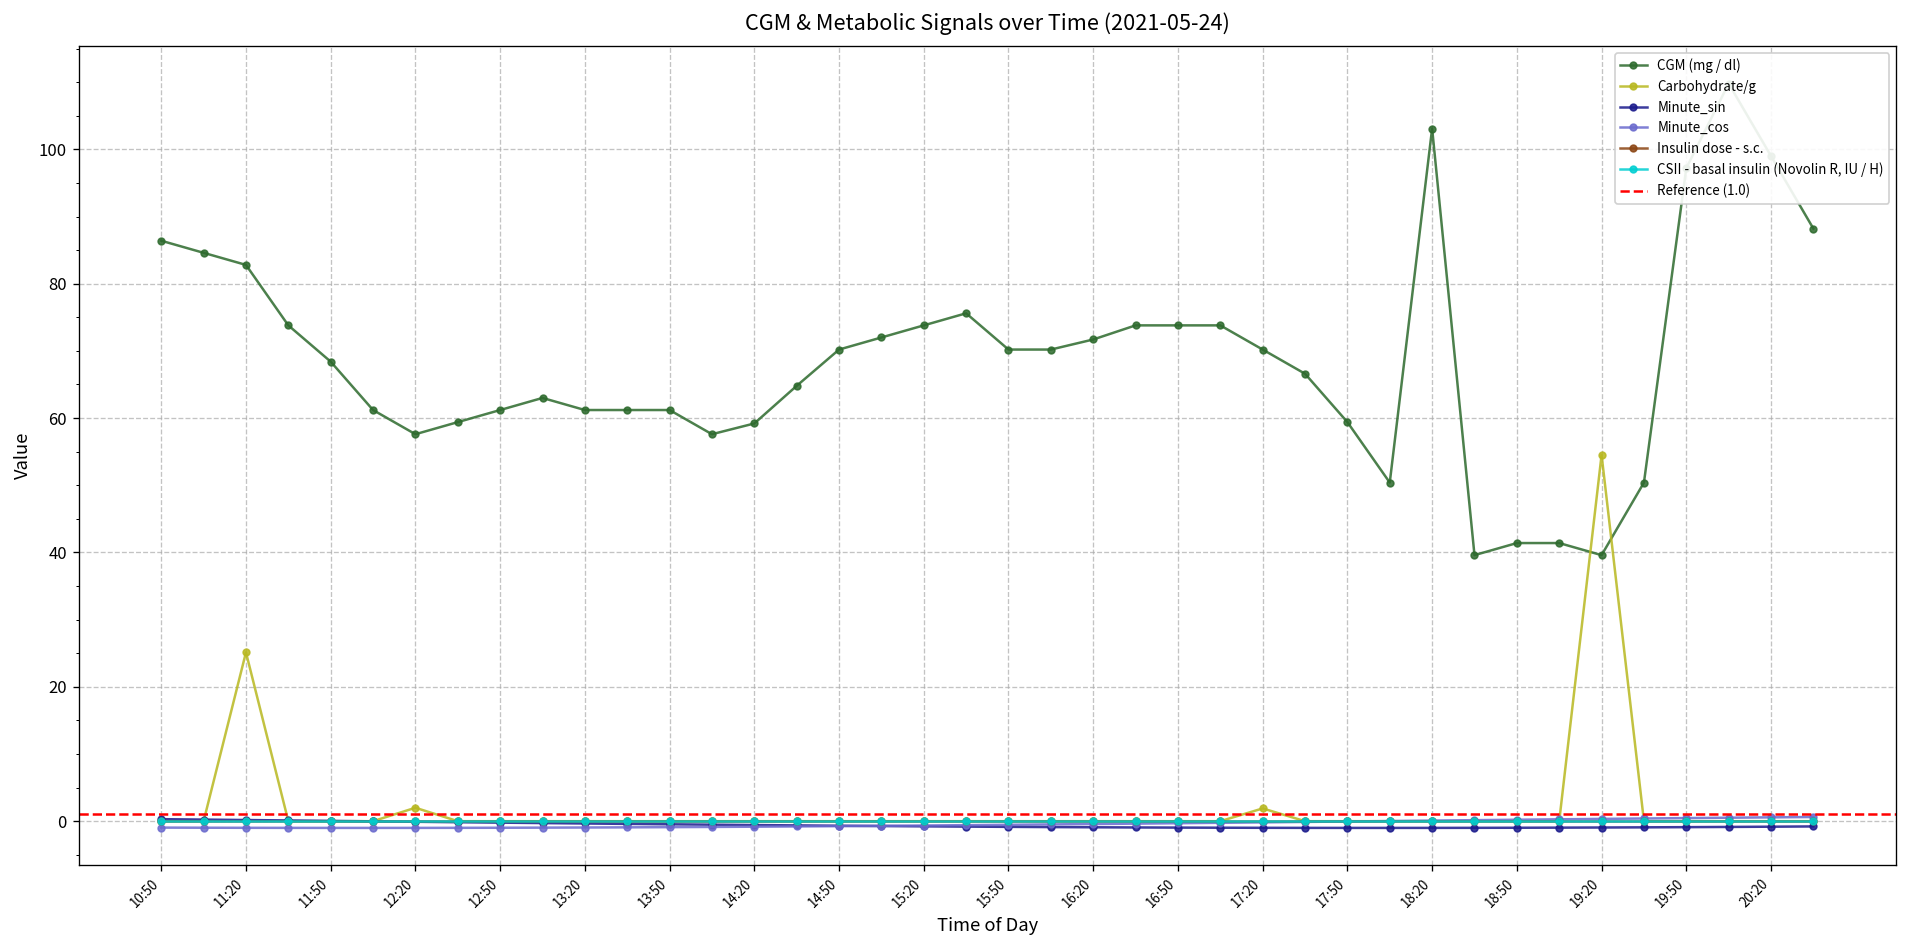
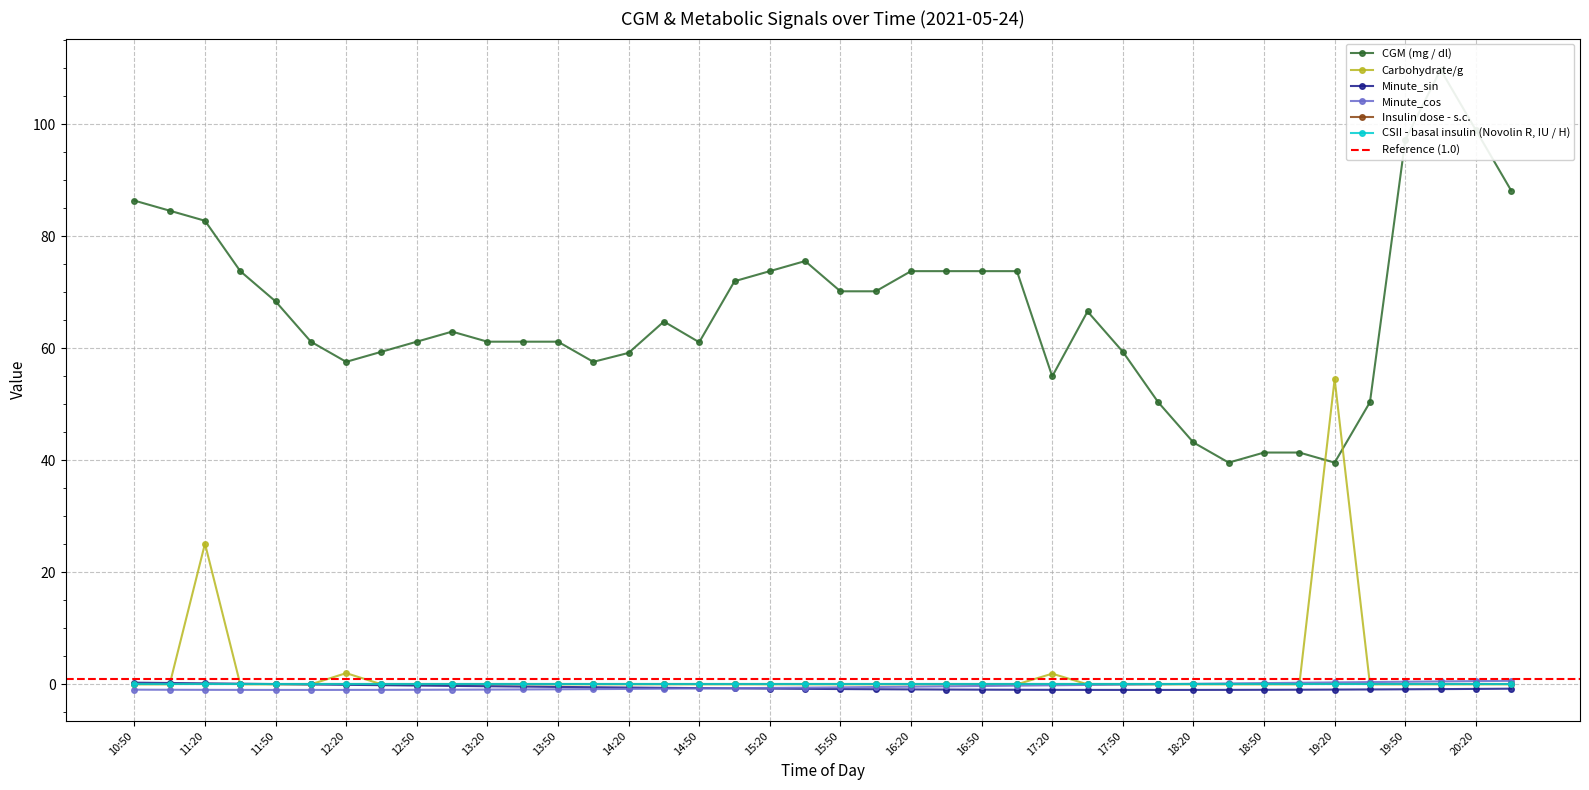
CGM (mg / dl), 14:50: 70 -> 61
CGM (mg / dl), 16:20: 72 -> 74
CGM (mg / dl), 17:20: 70 -> 55
CGM (mg / dl), 18:20: 103 -> 43
